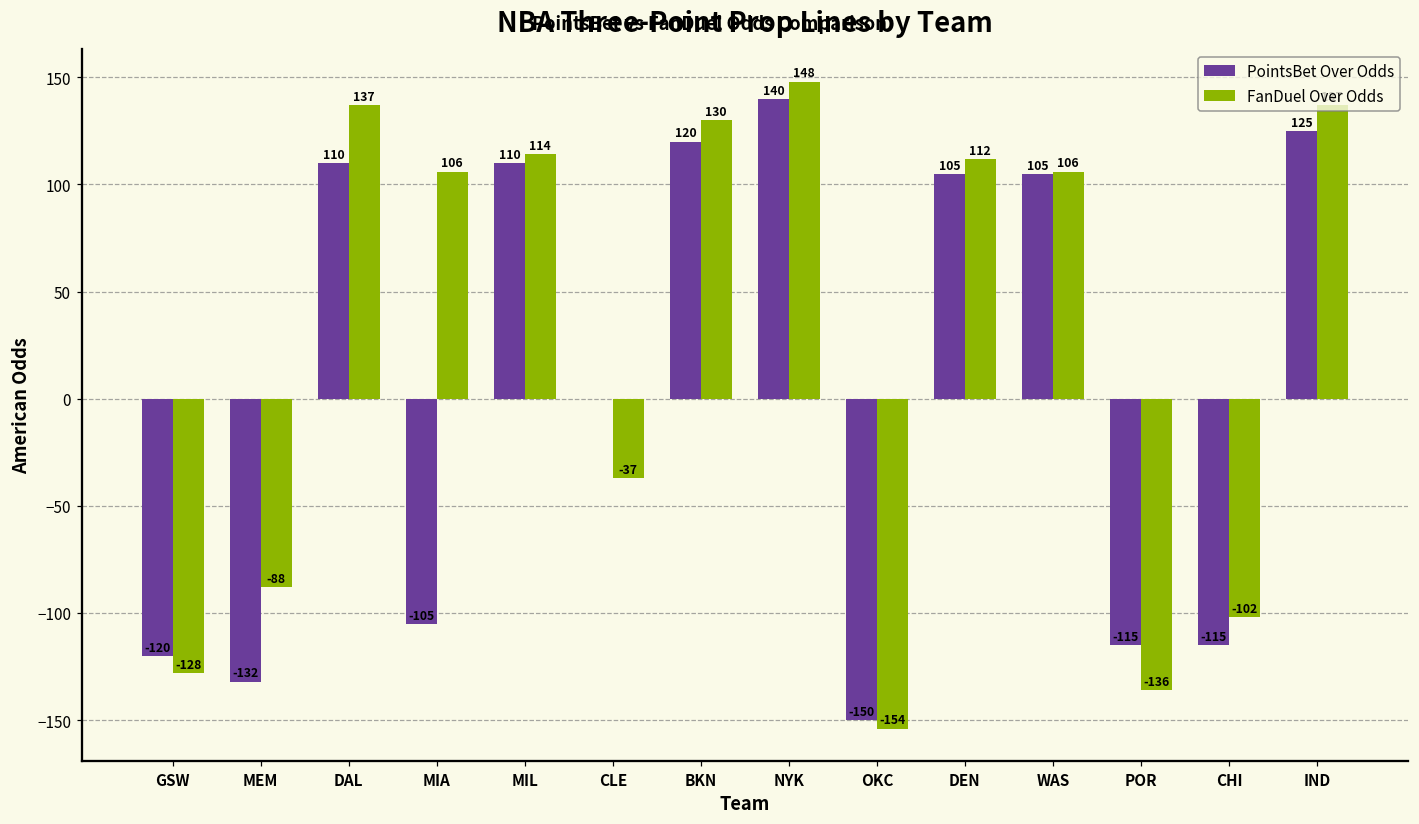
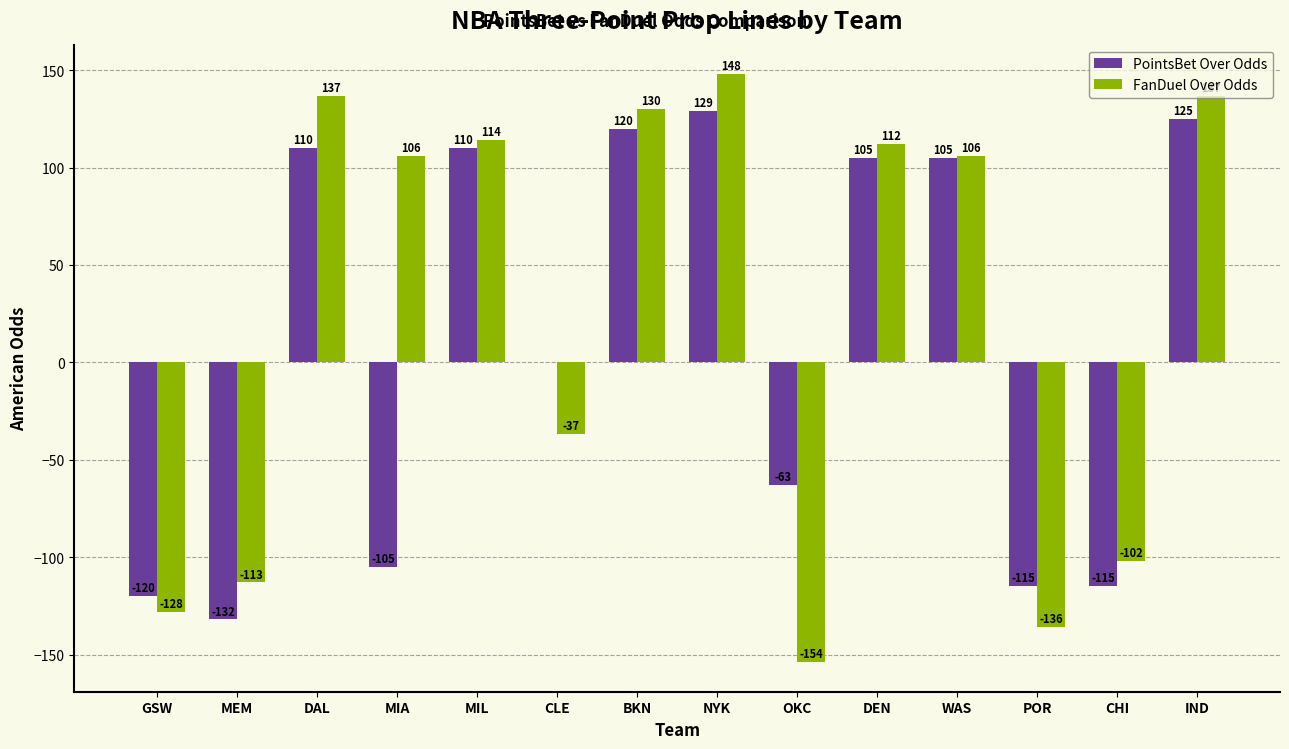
FanDuel Over Odds, MEM: -88 -> -113
PointsBet Over Odds, NYK: 140 -> 129
PointsBet Over Odds, OKC: -150 -> -63
